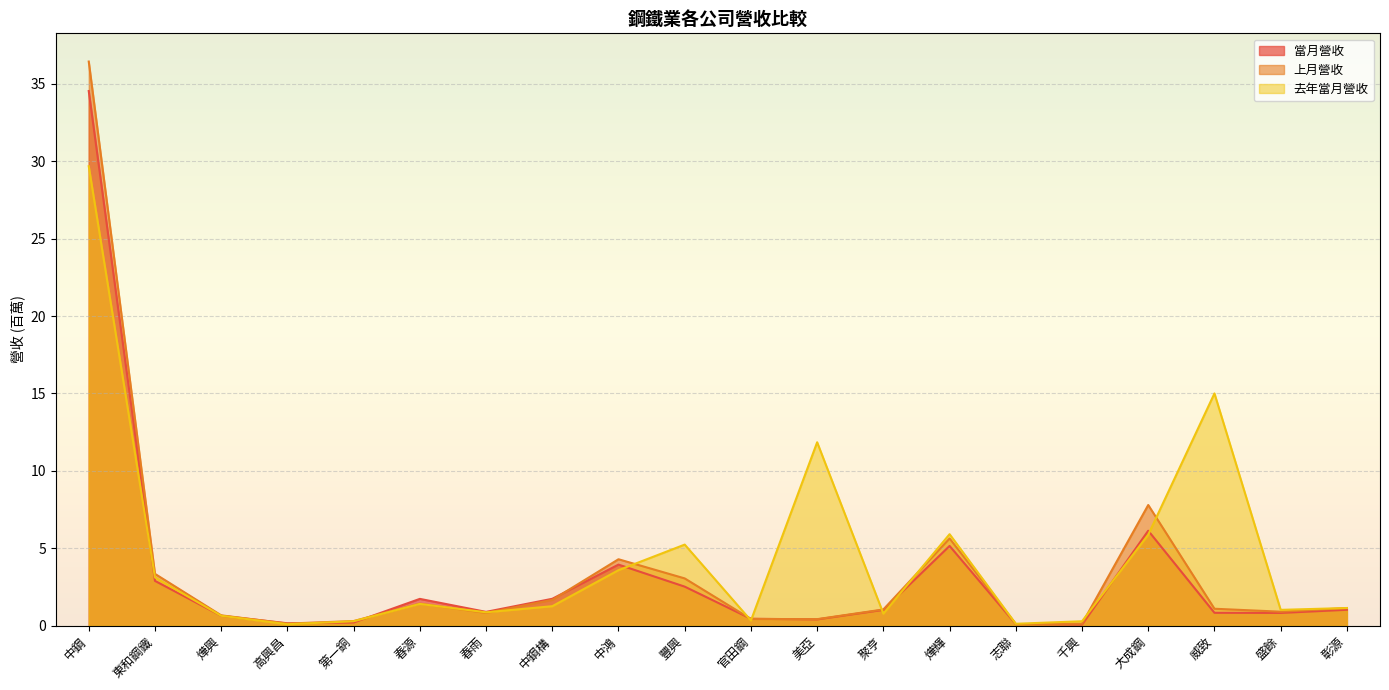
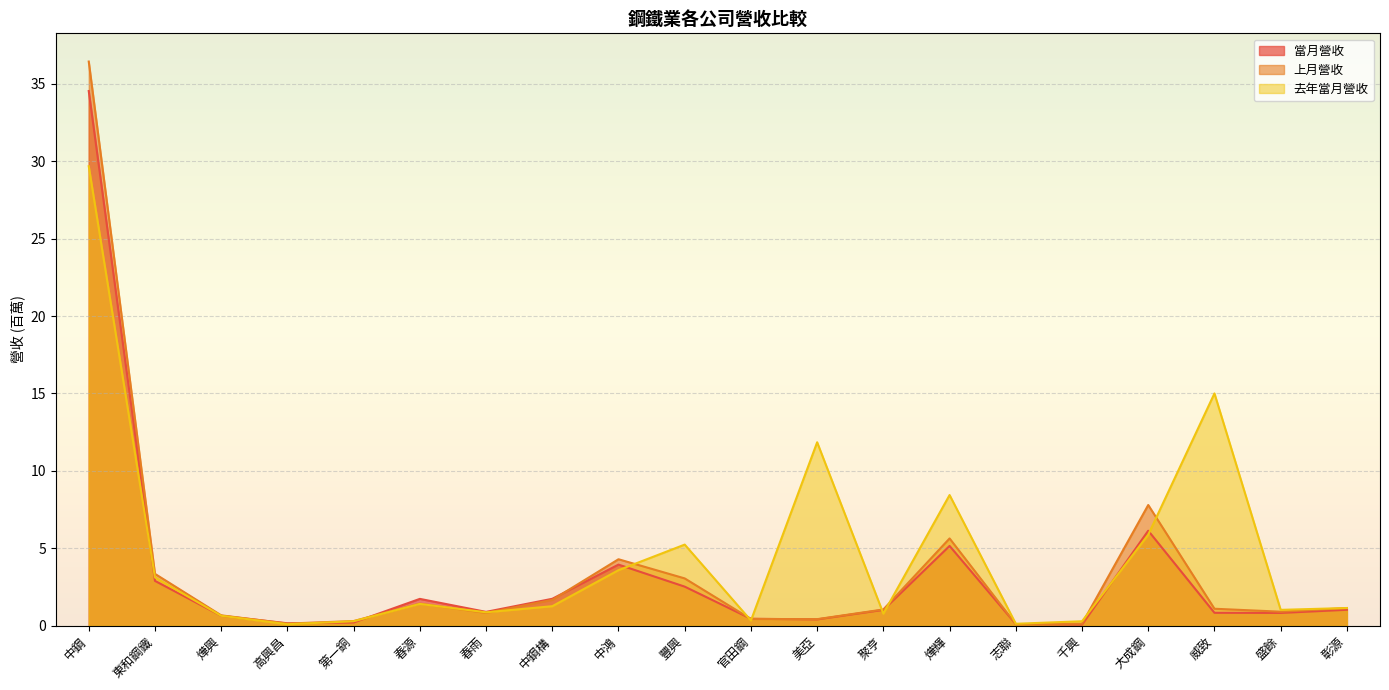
去年當月營收, 燁輝: 5.9 -> 8.4
